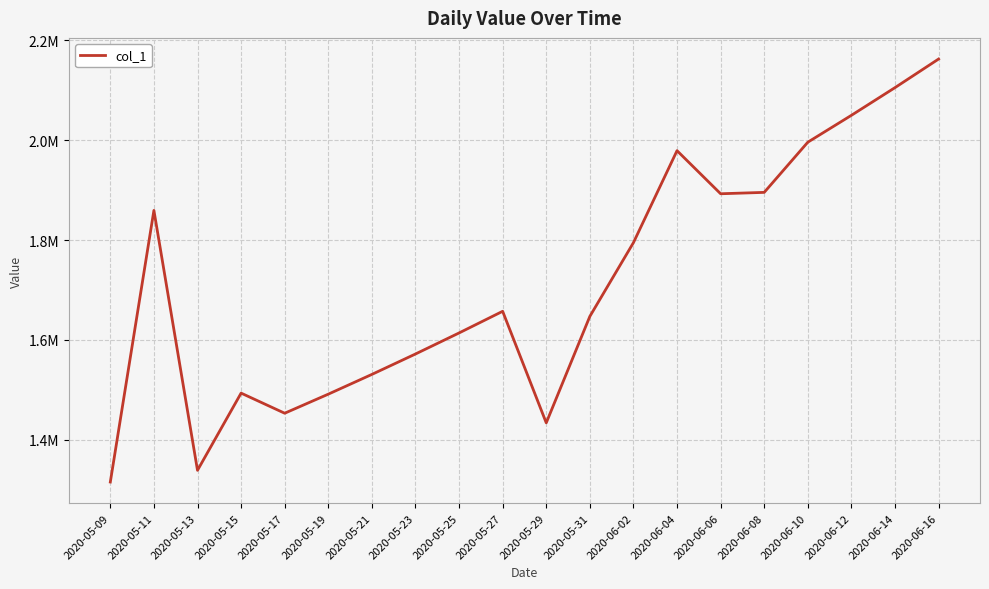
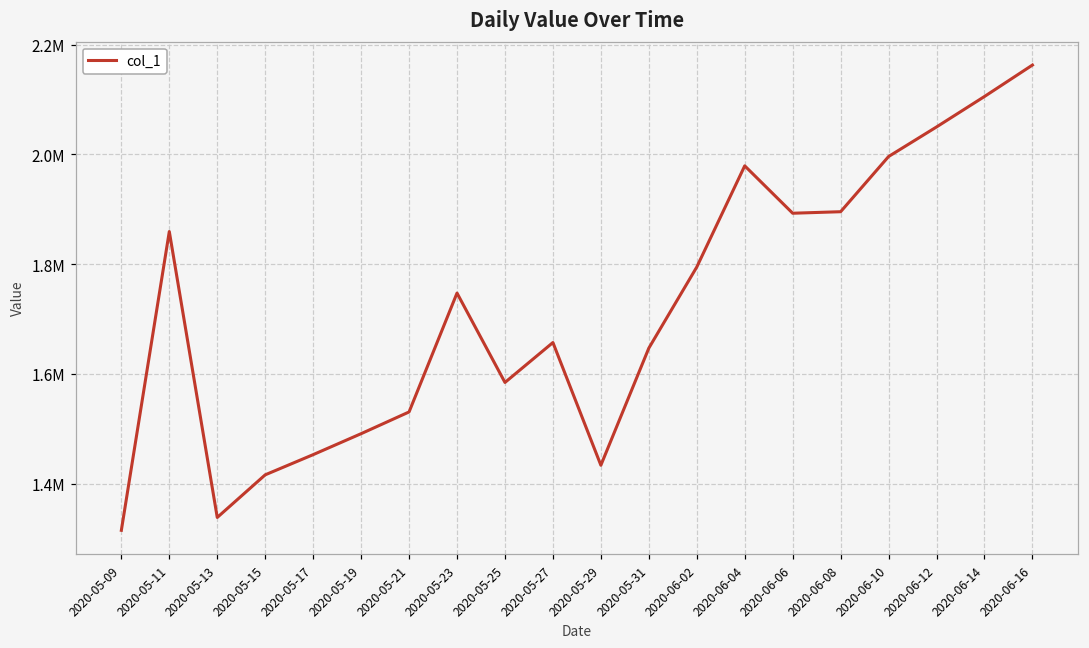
2020-05-15: 1490000 -> 1420000
2020-05-23: 1570000 -> 1750000
2020-05-25: 1610000 -> 1580000
